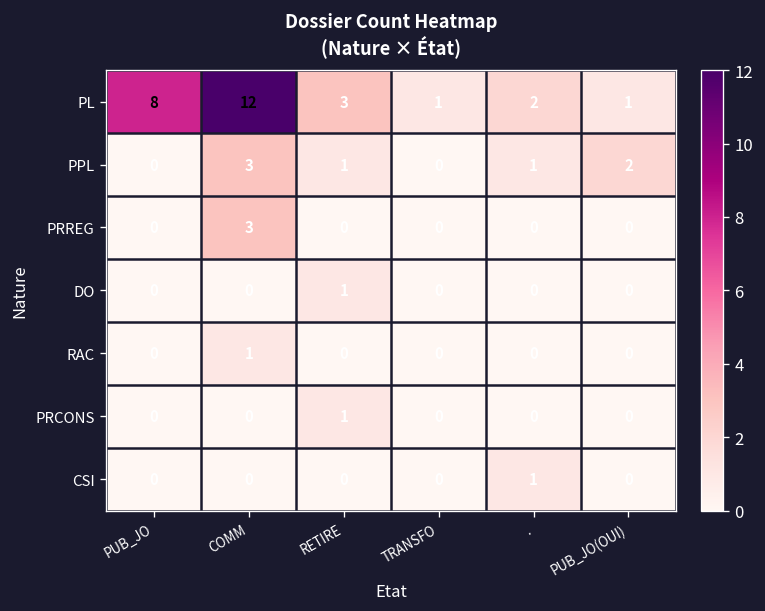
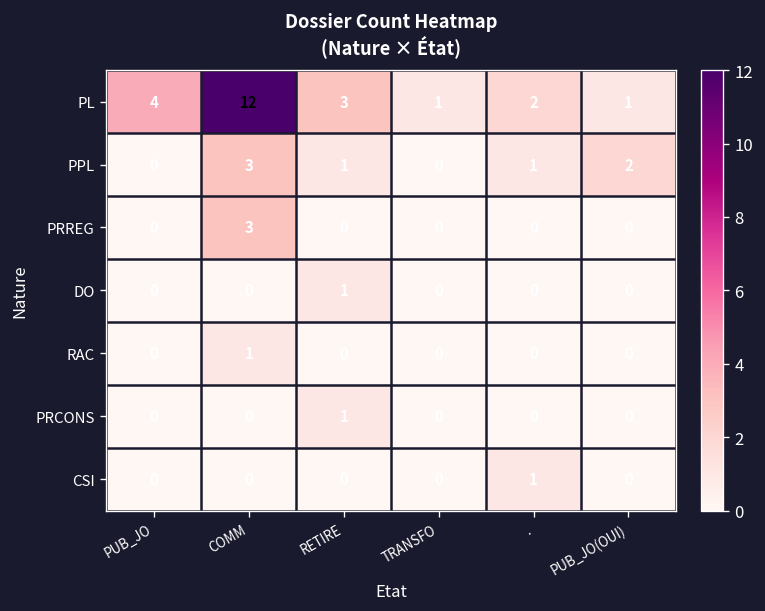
PL, PUB_JO: 8 -> 4
